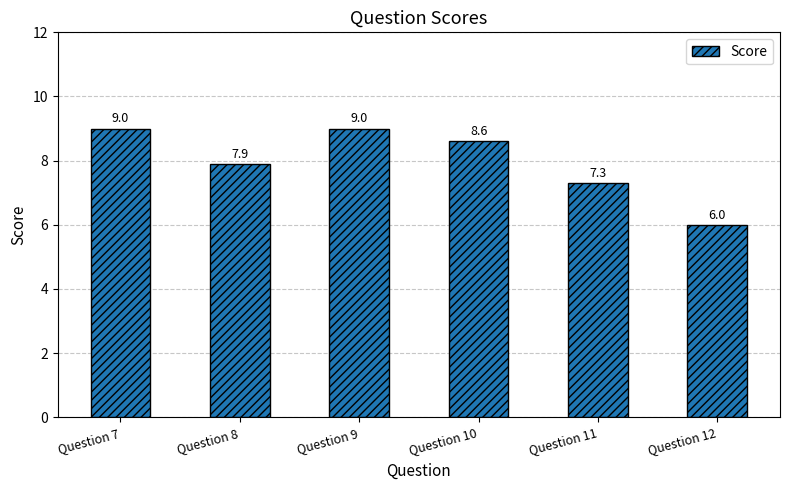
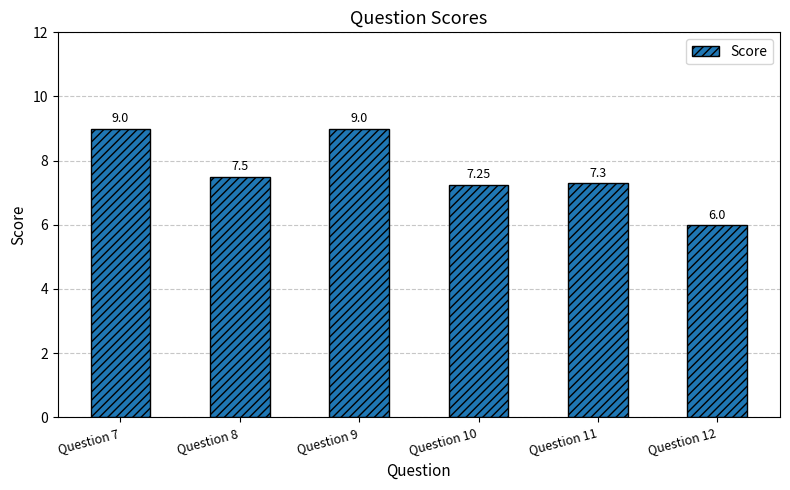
Question 8: 7.9 -> 7.5
Question 10: 8.6 -> 7.25
